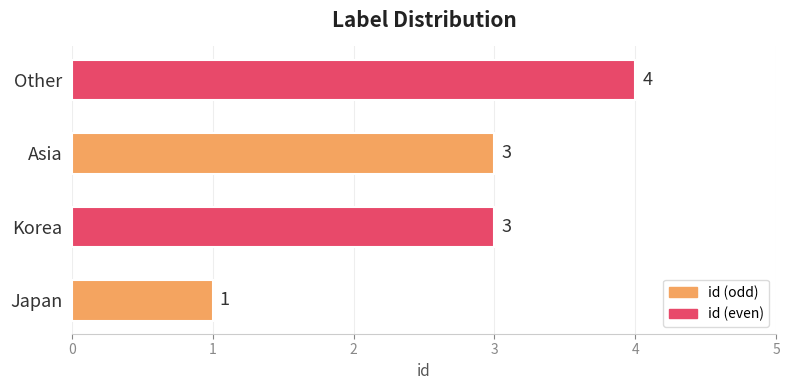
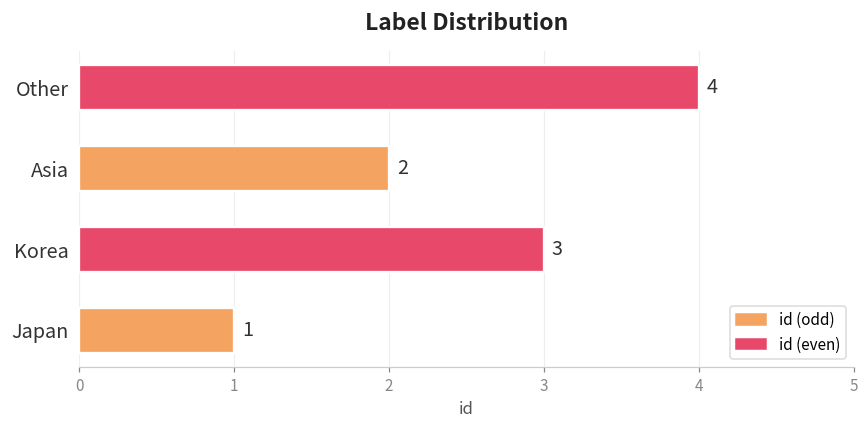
Asia: 3 -> 2
